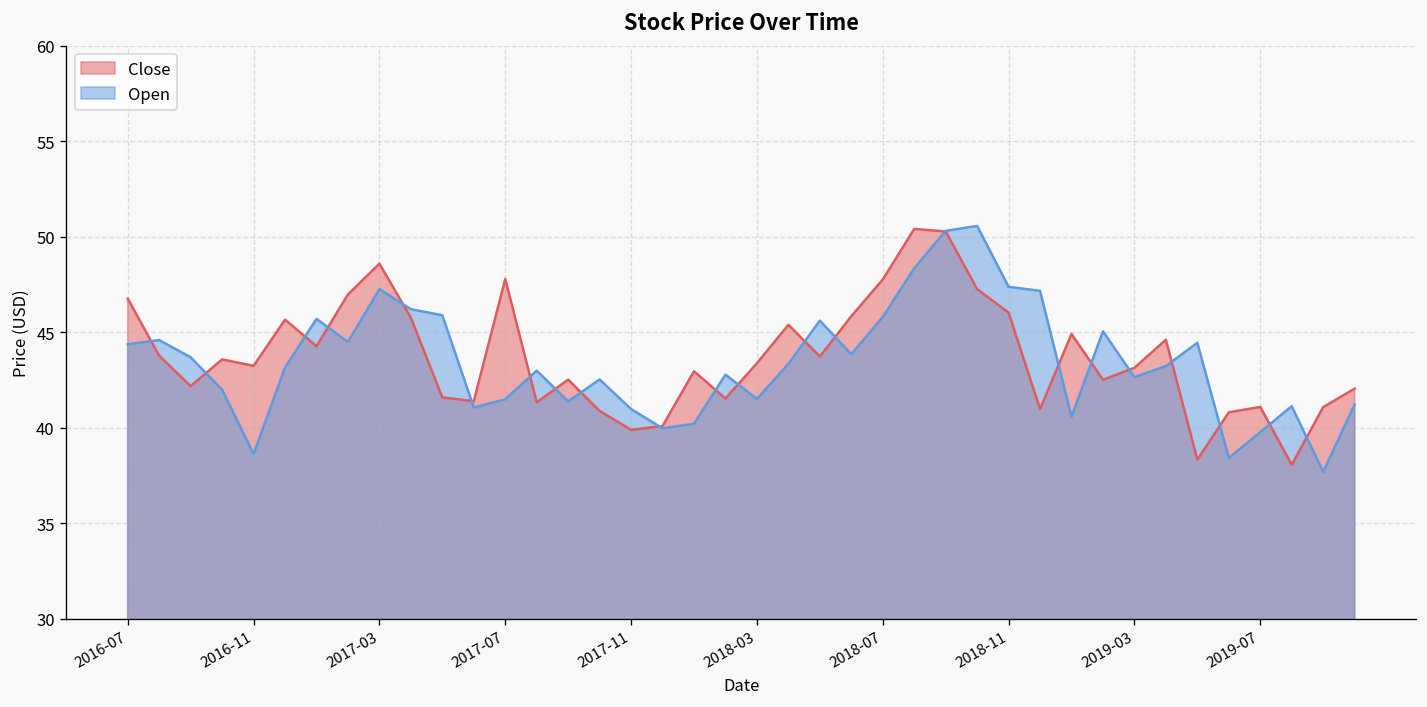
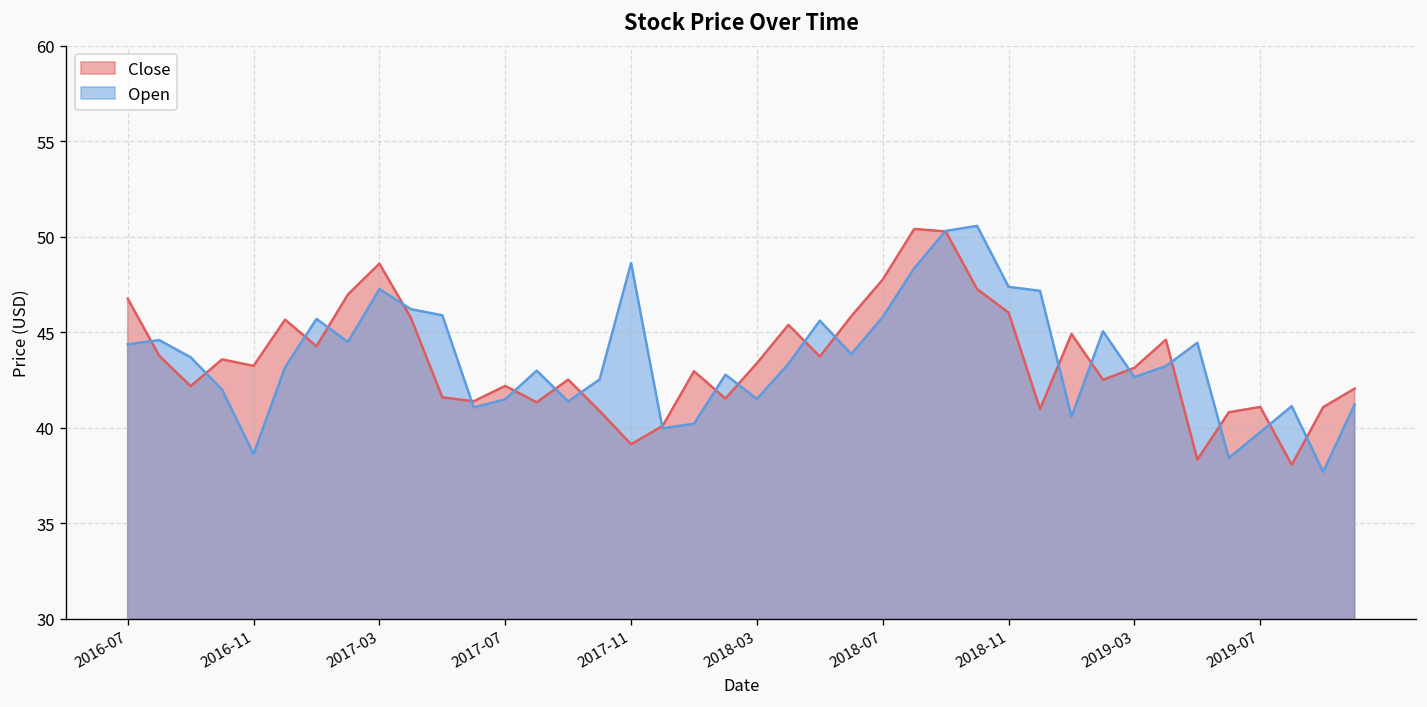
Close, 2017-07: 47.8 -> 42.2
Close, 2017-11: 39.9 -> 39.1
Open, 2017-11: 41.0 -> 48.6
